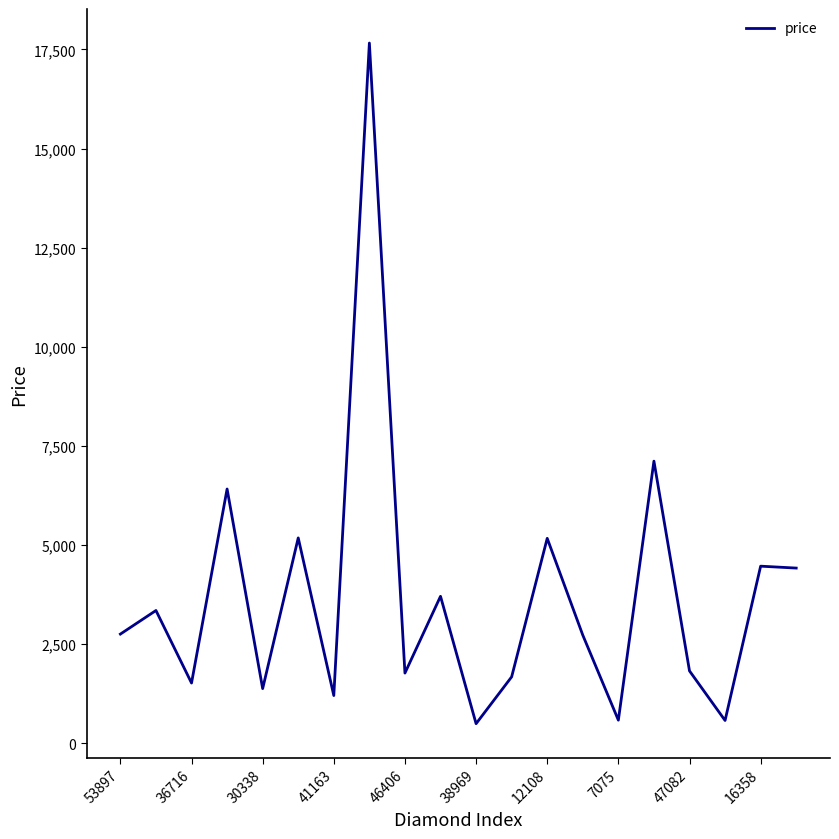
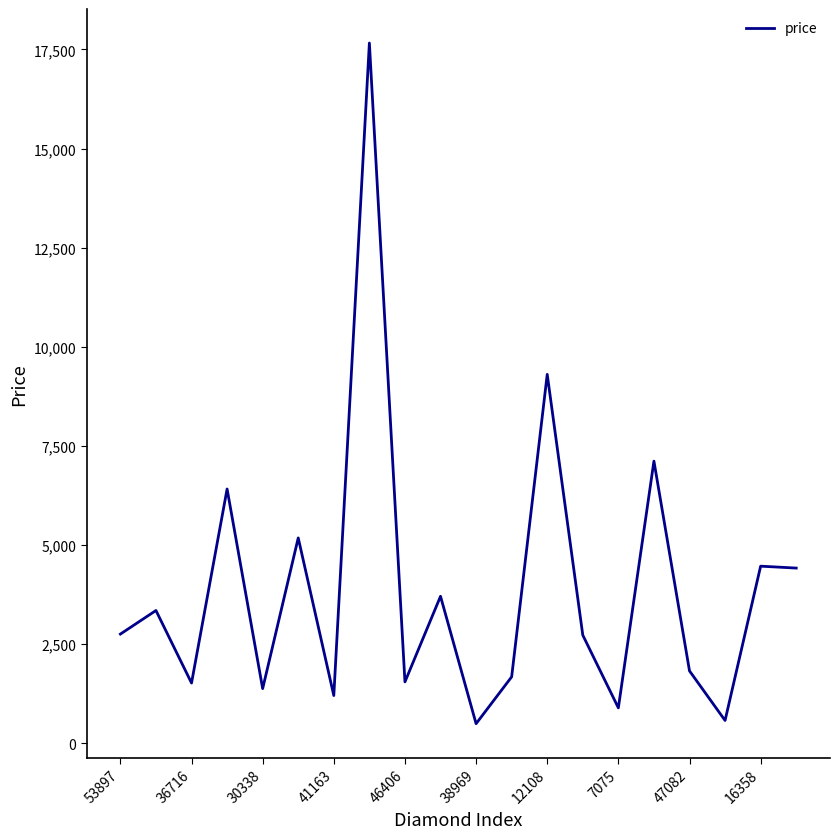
46406: 1,800 -> 1,500
12108: 5,200 -> 9,300
7075: 600 -> 900
